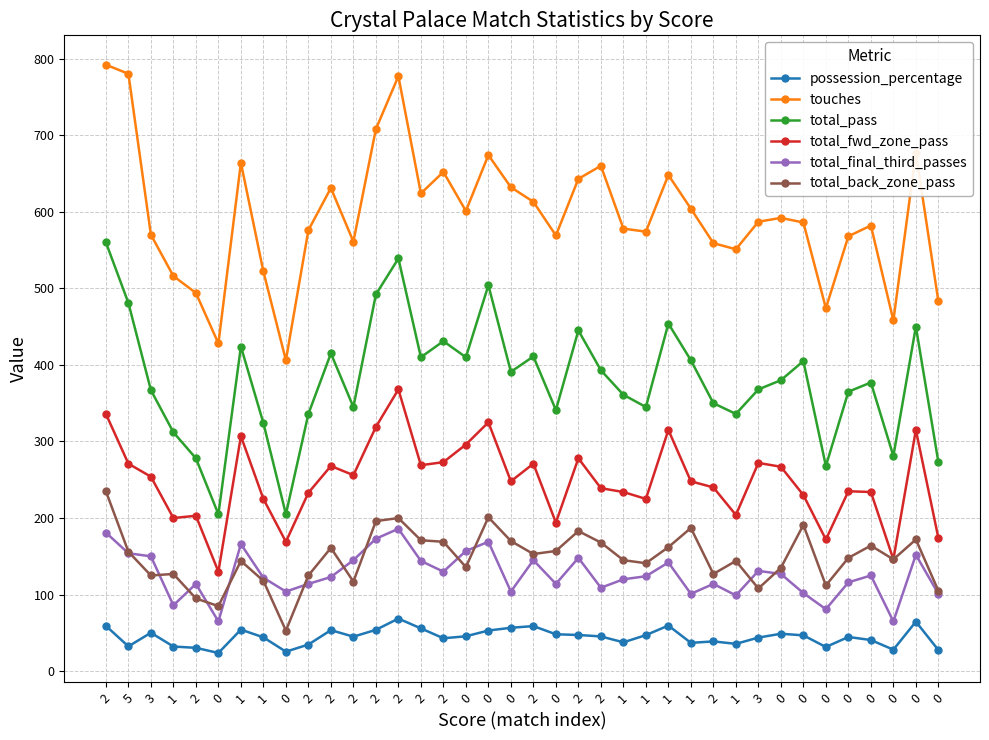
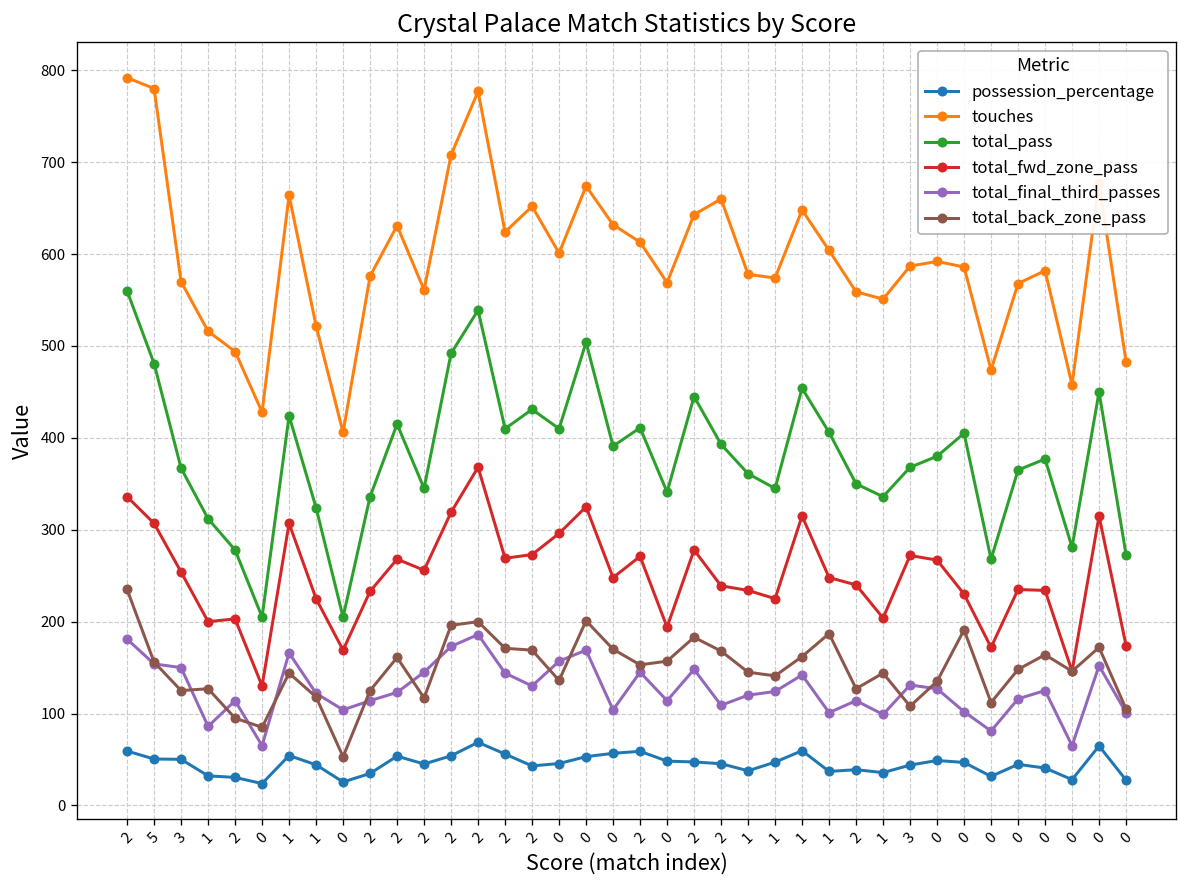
possession_percentage, 5: 30 -> 50
total_fwd_zone_pass, 5: 270 -> 310
